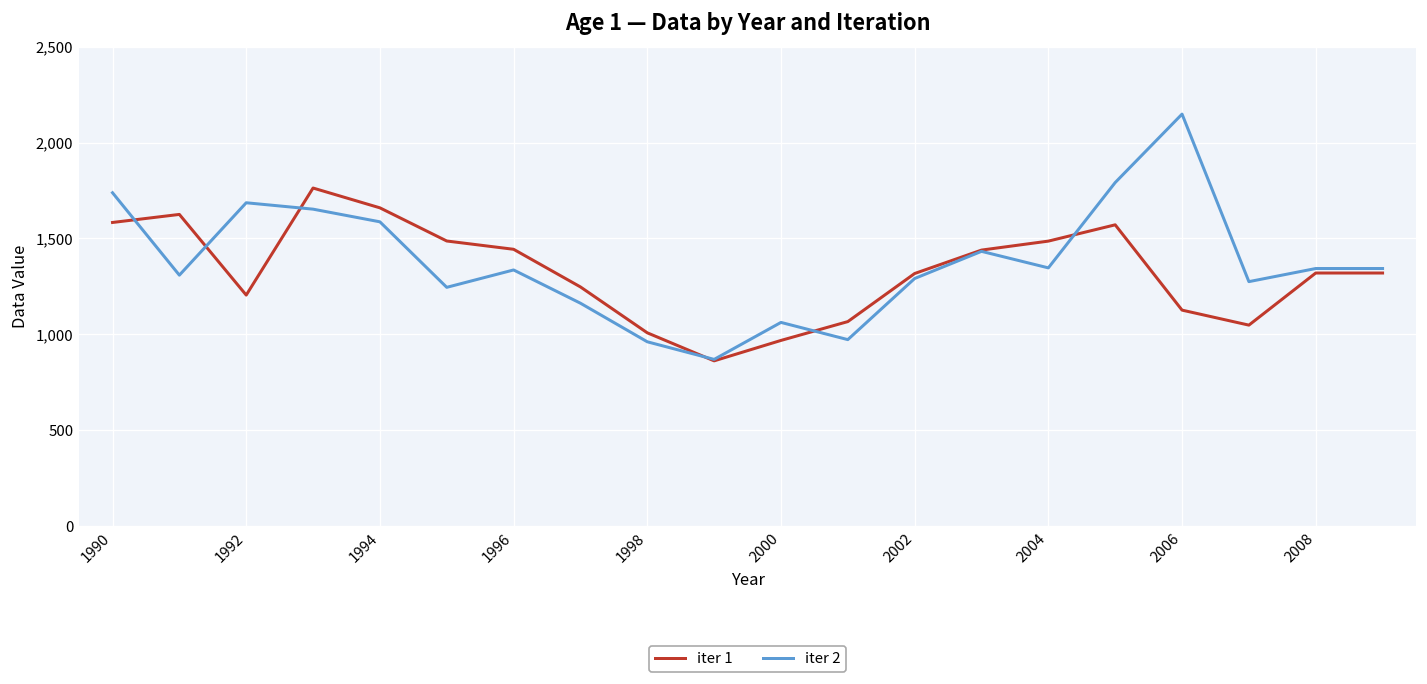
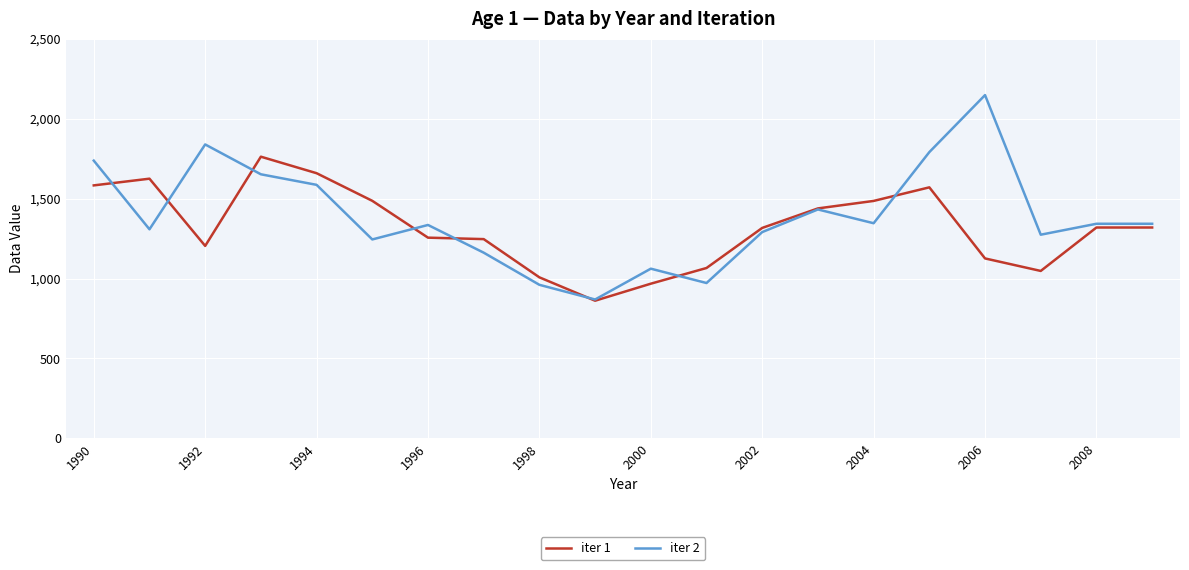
iter 2, 1992: 1,690 -> 1,840
iter 1, 1996: 1,440 -> 1,260
